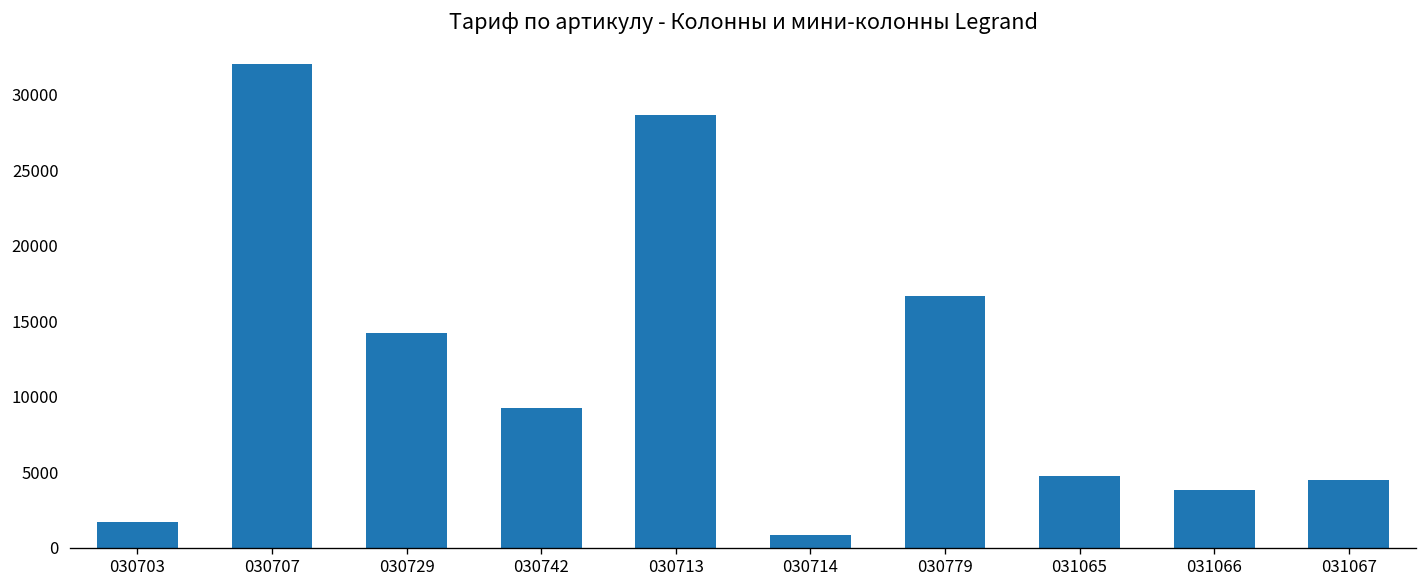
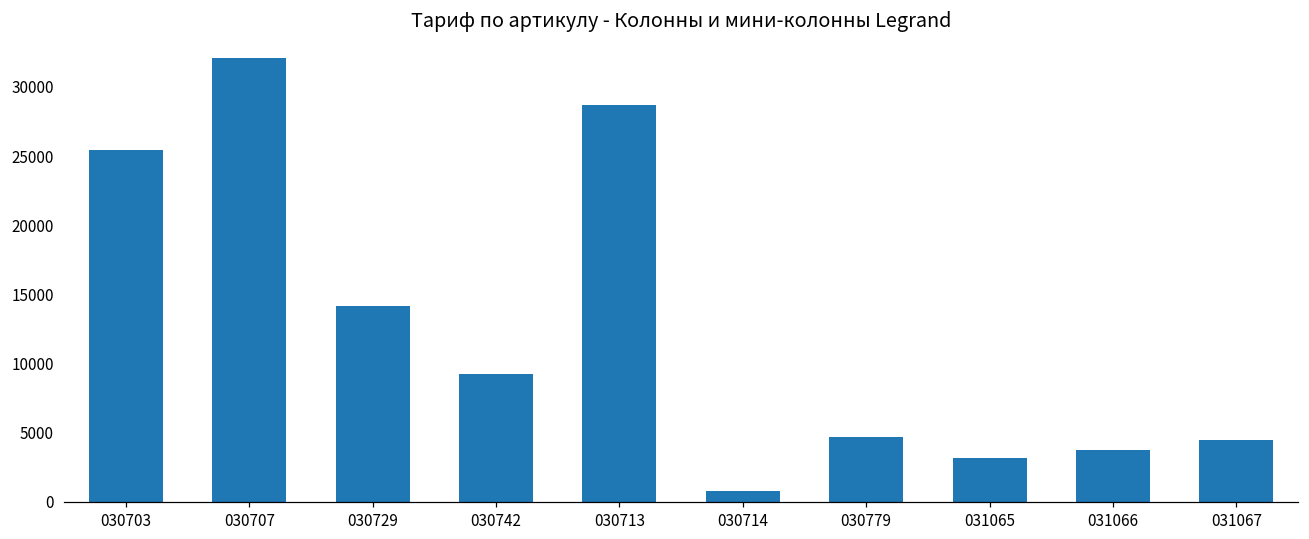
030703: 1700 -> 25400
030779: 16700 -> 4700
031065: 4700 -> 3200
